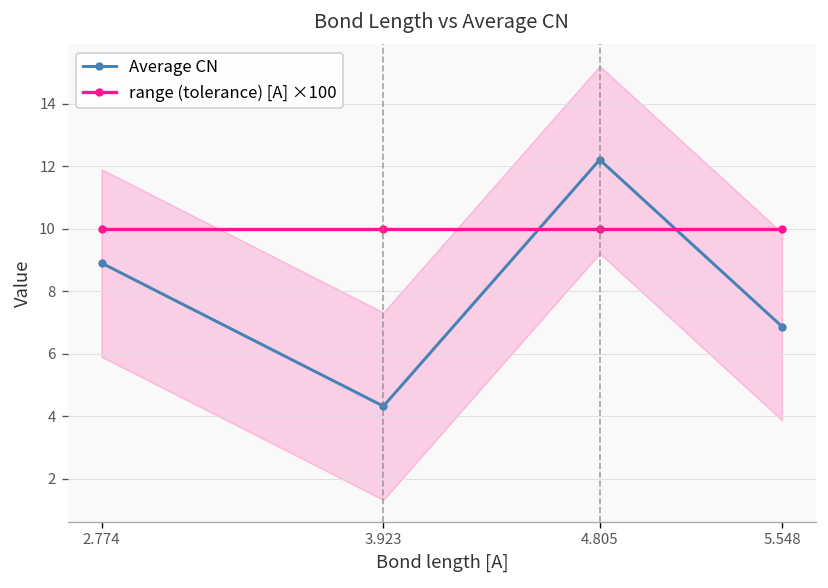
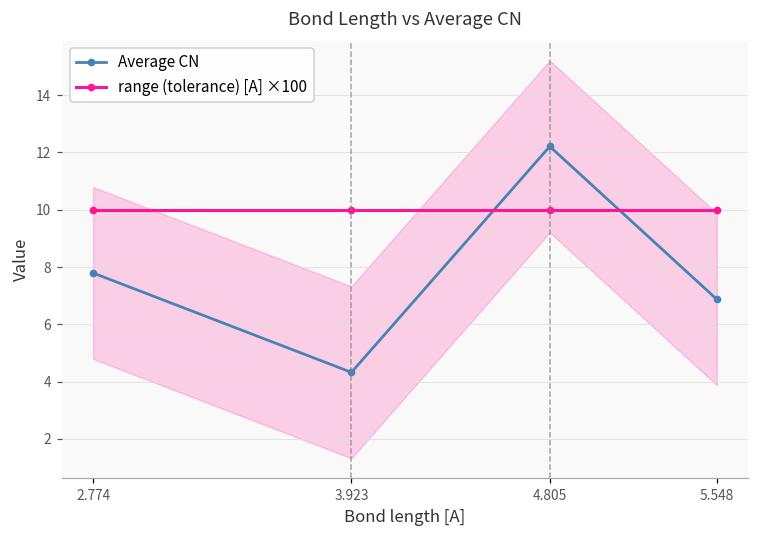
Average CN, 2.774: 8.9 -> 7.8
